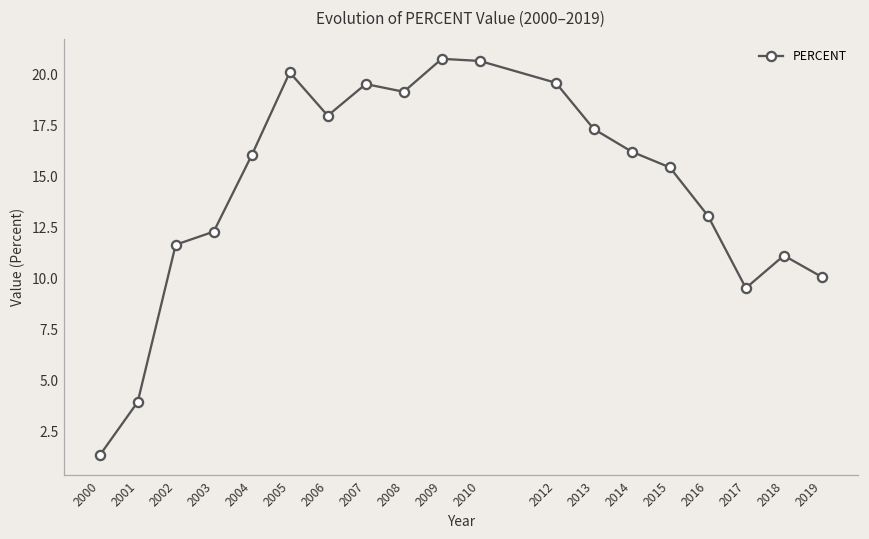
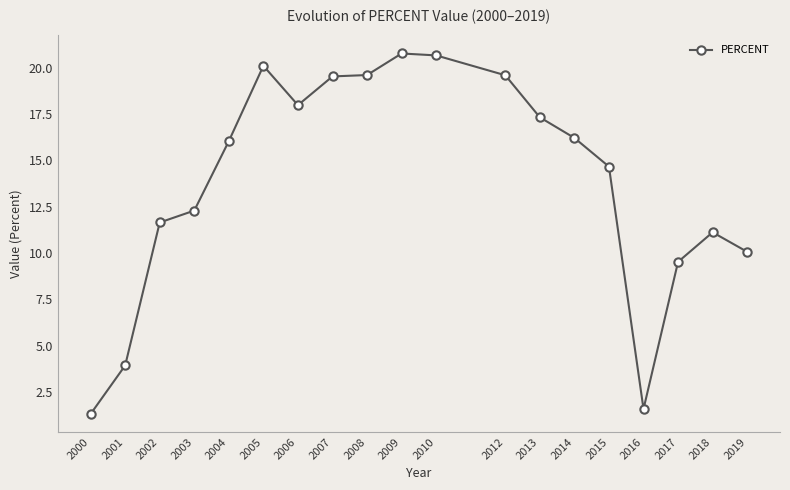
2008: 19.1 -> 19.6
2015: 15.4 -> 14.7
2016: 13.1 -> 1.6
